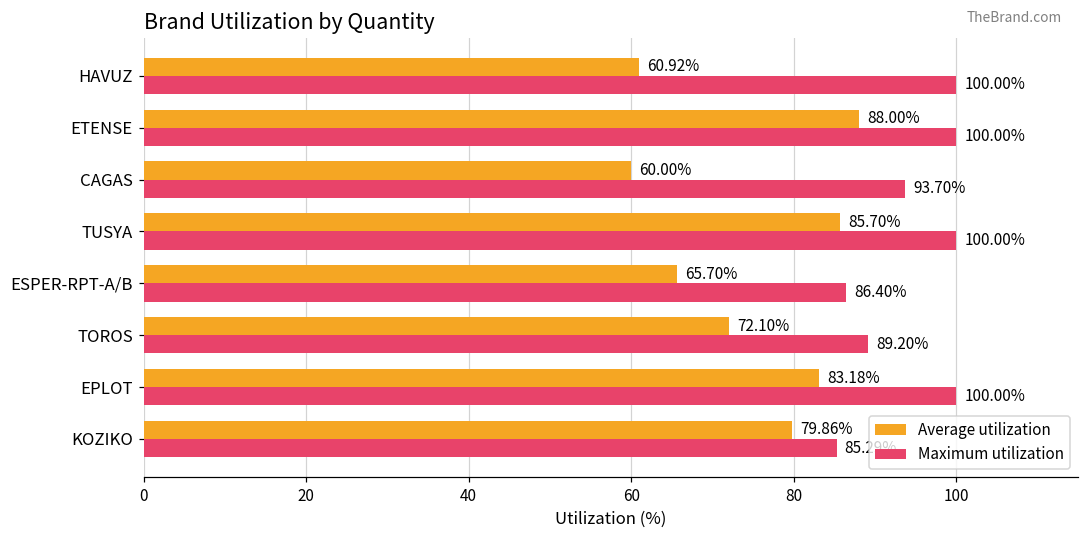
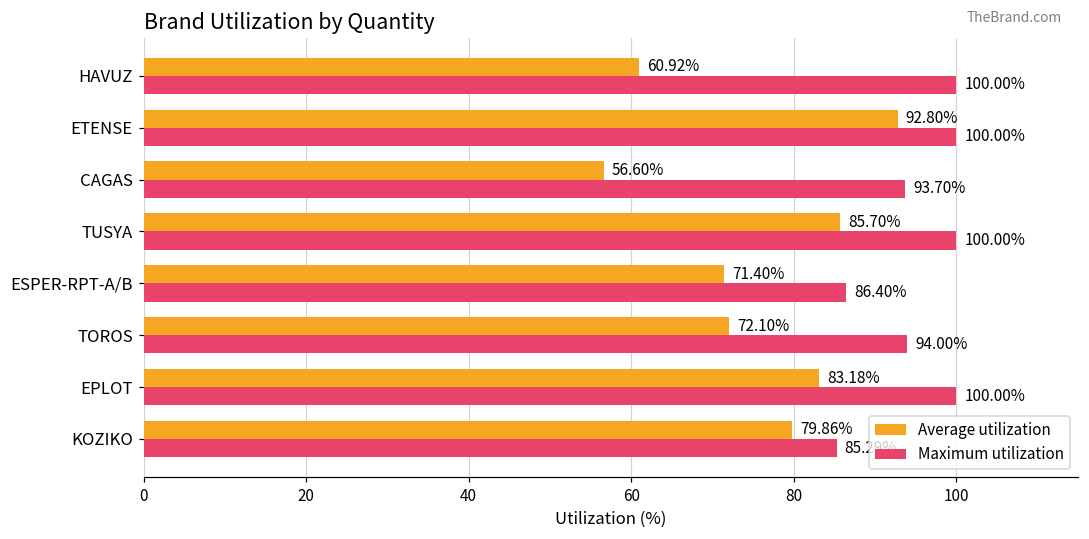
Average utilization, ETENSE: 88.00% -> 92.80%
Average utilization, CAGAS: 60.00% -> 56.60%
Average utilization, ESPER-RPT-A/B: 65.70% -> 71.40%
Maximum utilization, TOROS: 89.20% -> 94.00%
